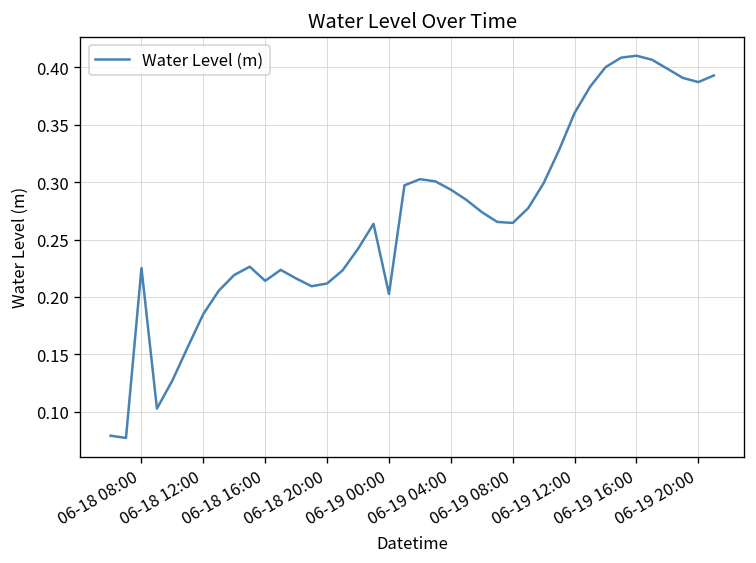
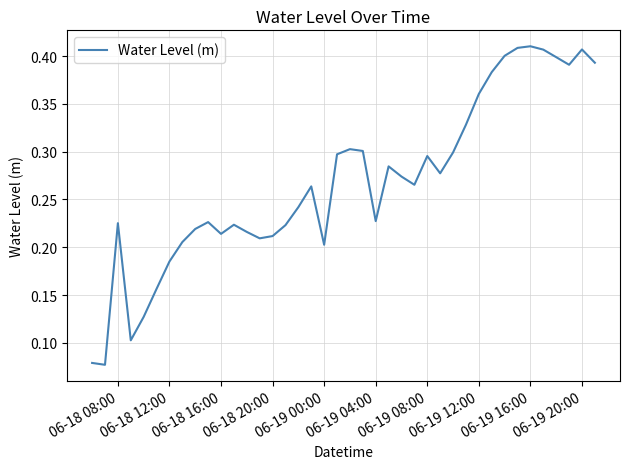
06-19 04:00: 0.29 -> 0.23
06-19 08:00: 0.26 -> 0.30
06-19 20:00: 0.39 -> 0.41
